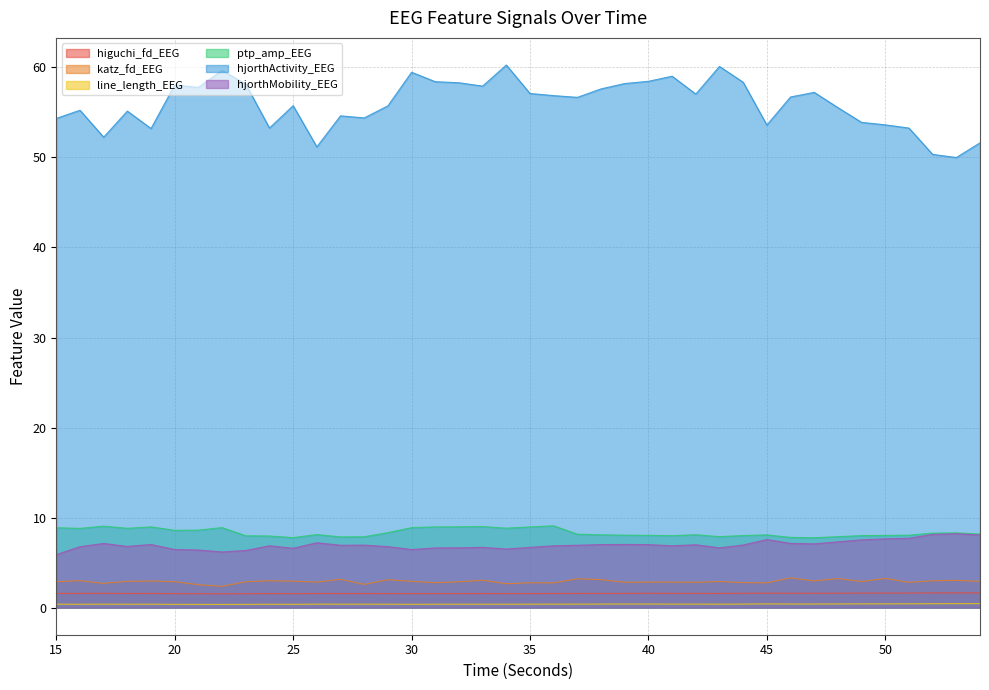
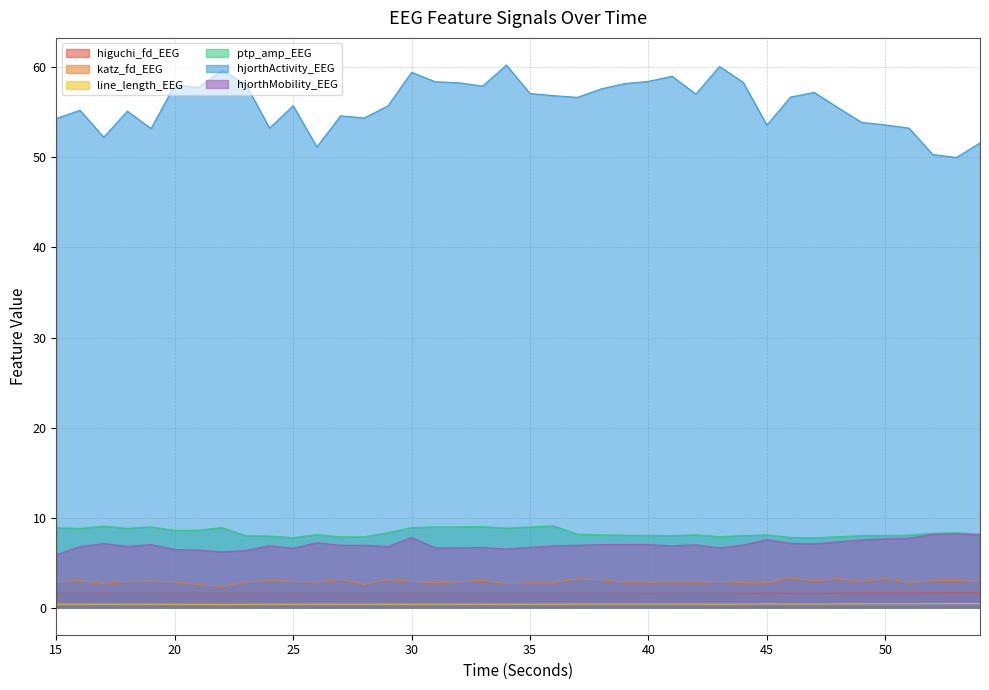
hjorthMobility_EEG, 30: 6 -> 8
